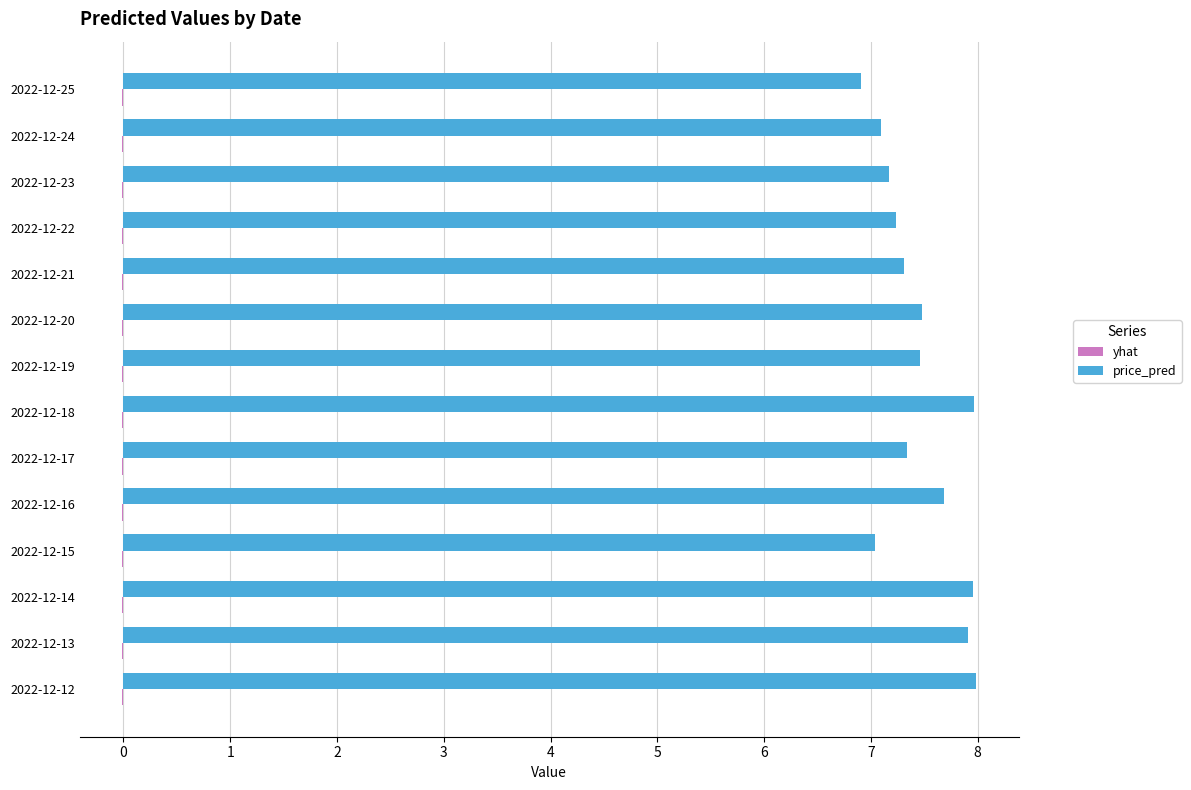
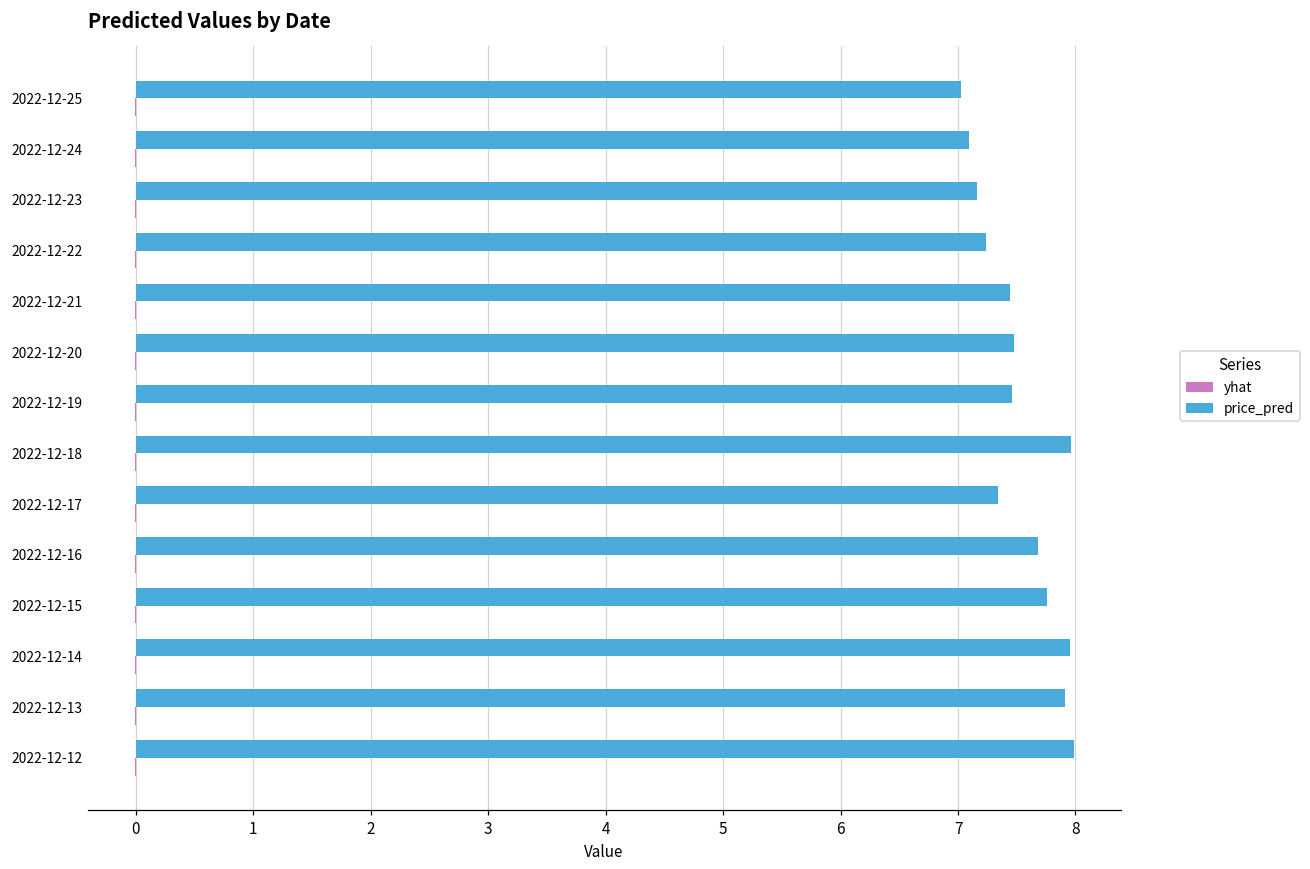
price_pred, 2022-12-25: 6.91 -> 7.02
price_pred, 2022-12-21: 7.31 -> 7.44
price_pred, 2022-12-15: 7.04 -> 7.76
